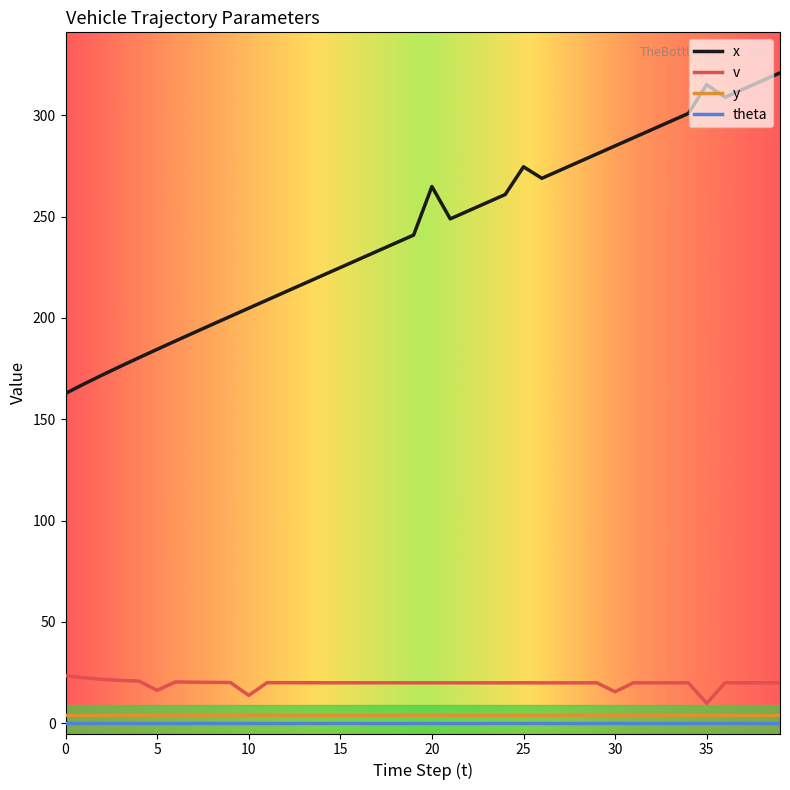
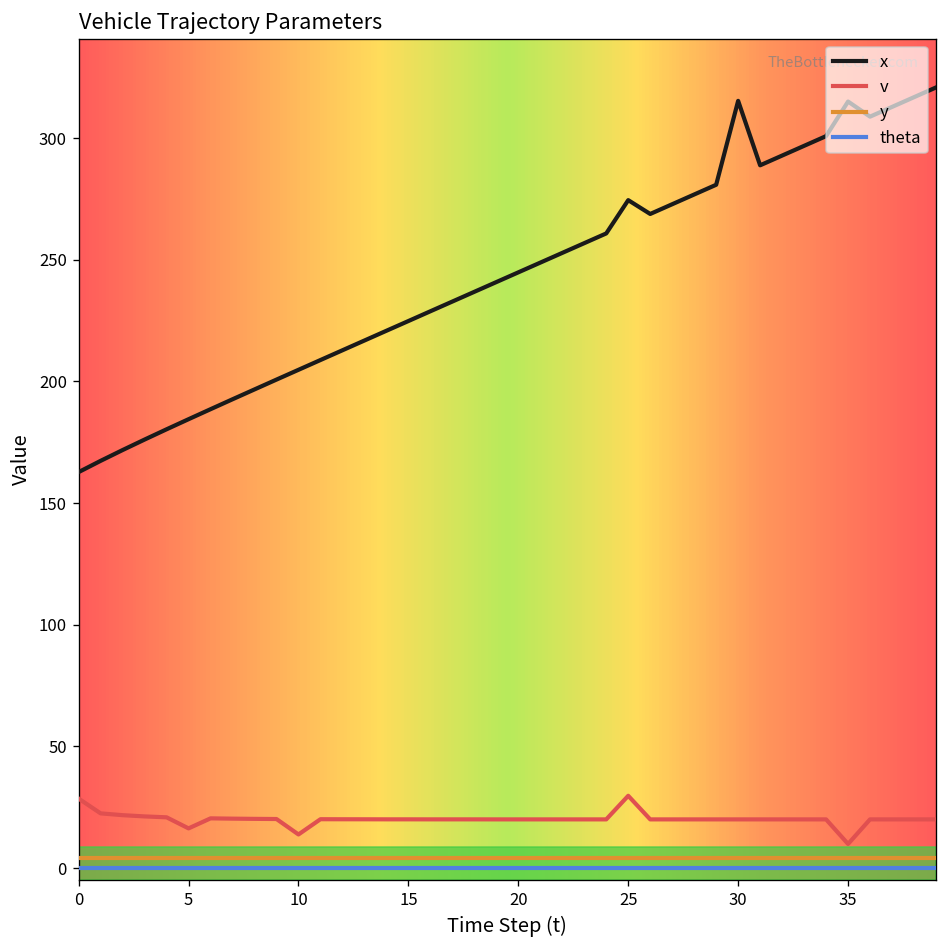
v, 0: 24 -> 29
x, 20: 265 -> 245
v, 25: 20 -> 30
x, 30: 285 -> 315
v, 30: 16 -> 20
